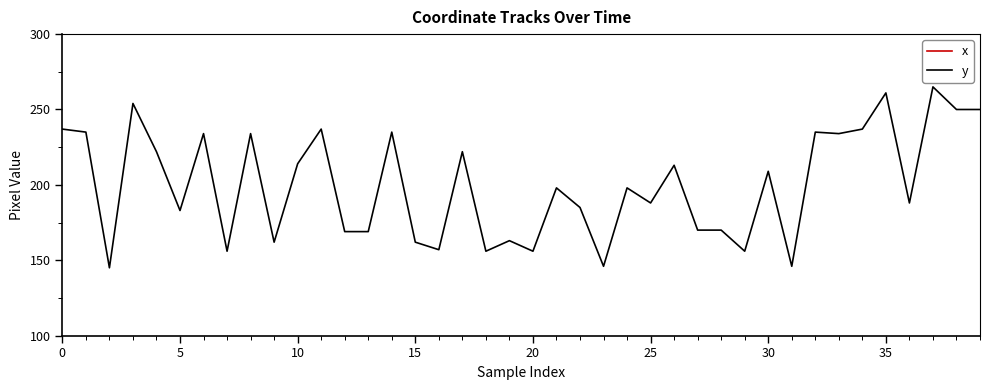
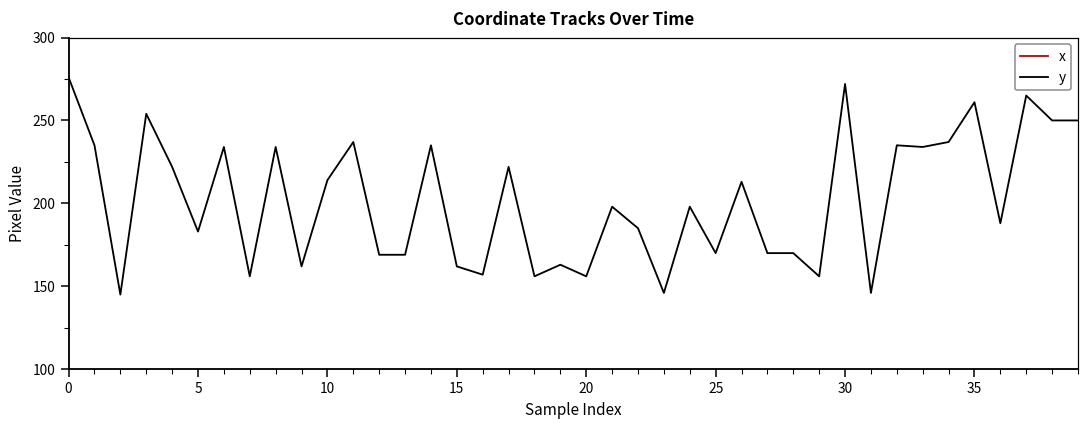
y, 0: 237 -> 276
y, 25: 188 -> 170
y, 30: 209 -> 272
